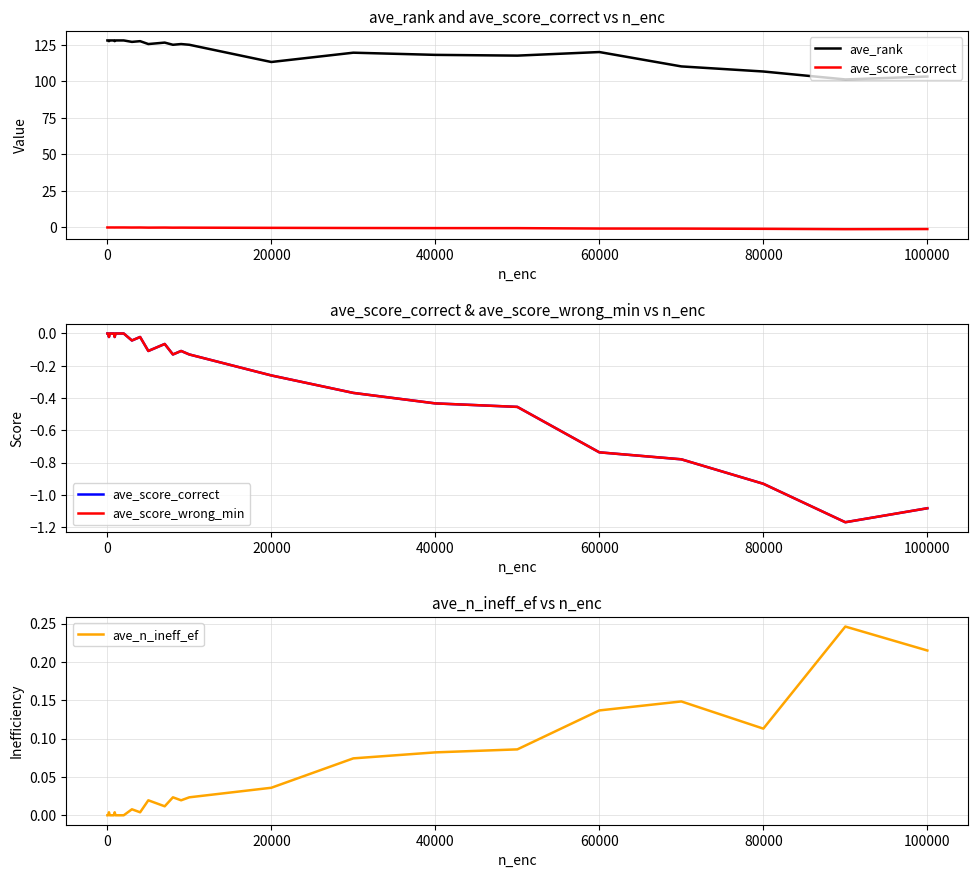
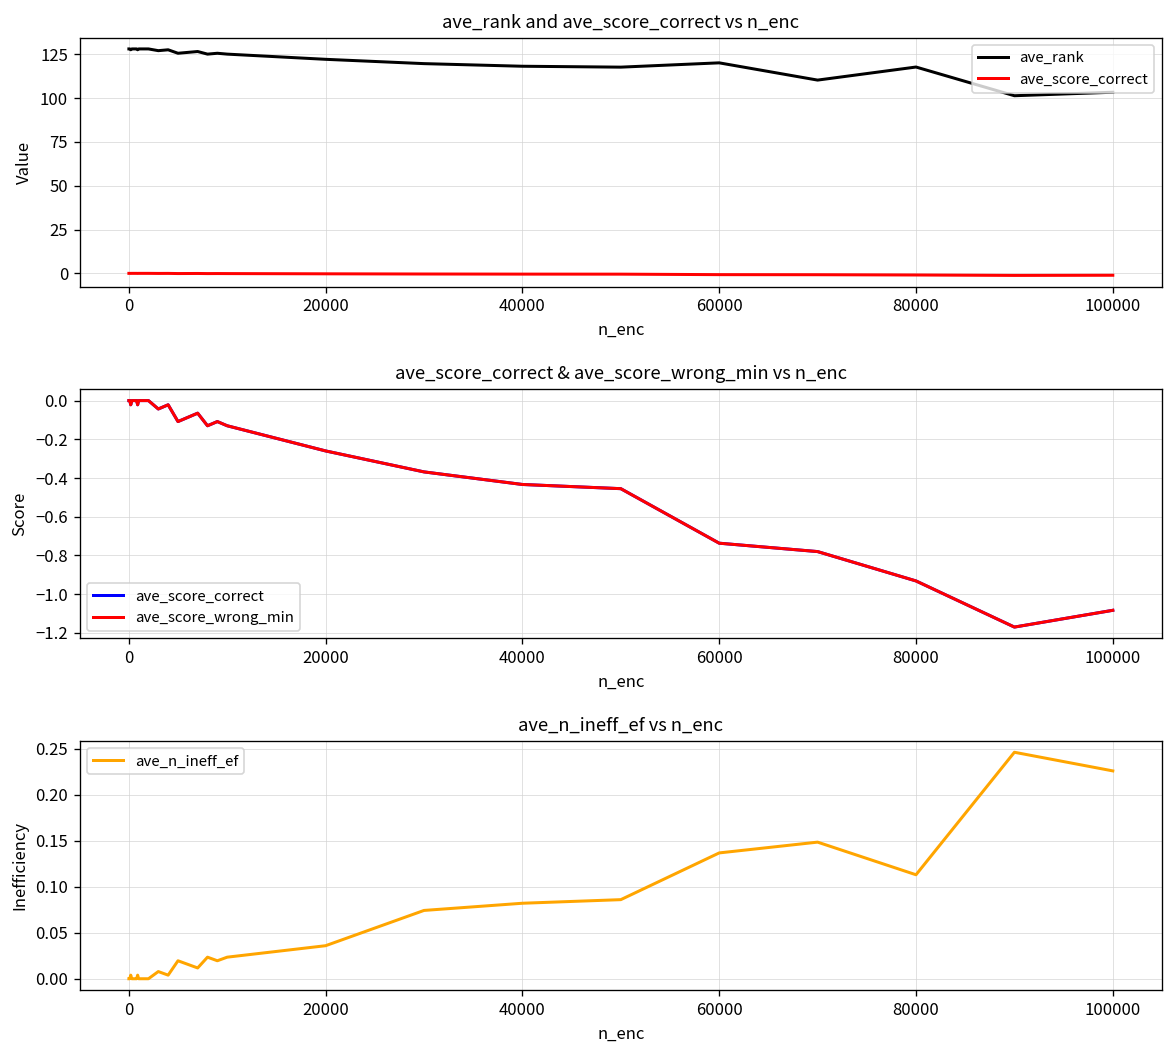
ave_rank and ave_score_correct vs n_enc, ave_rank, 20000: 113 -> 122
ave_rank and ave_score_correct vs n_enc, ave_rank, 80000: 107 -> 118
ave_n_ineff_ef vs n_enc, 100000: 0.21 -> 0.23
